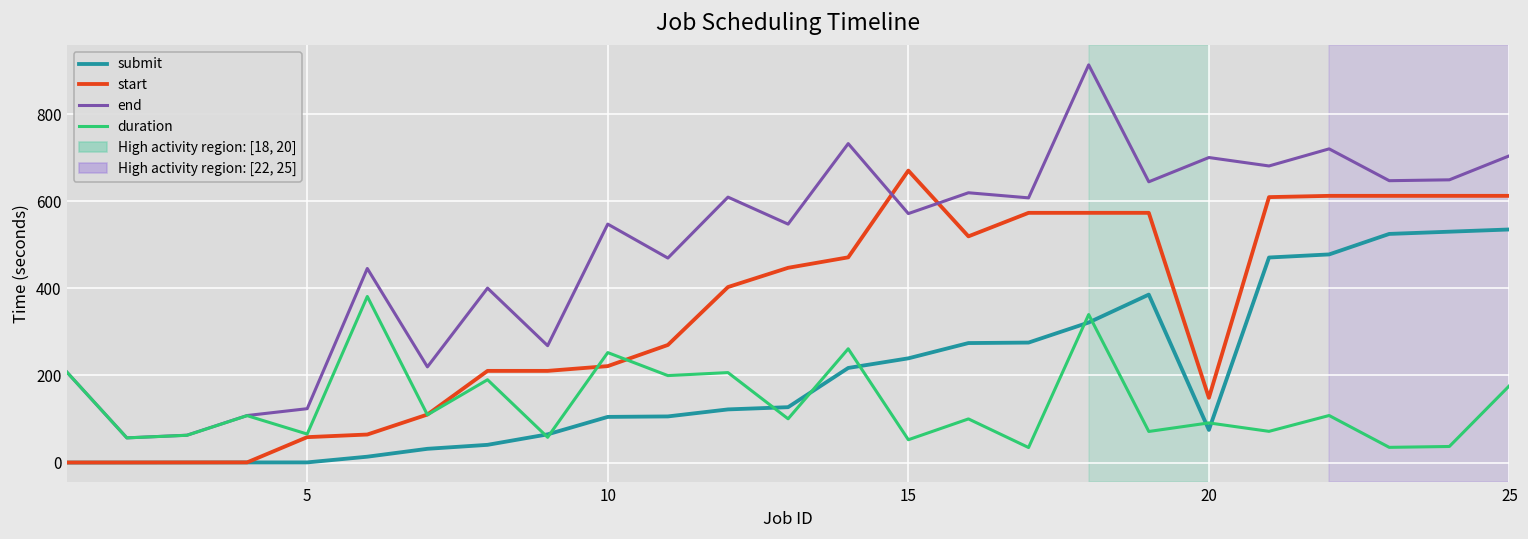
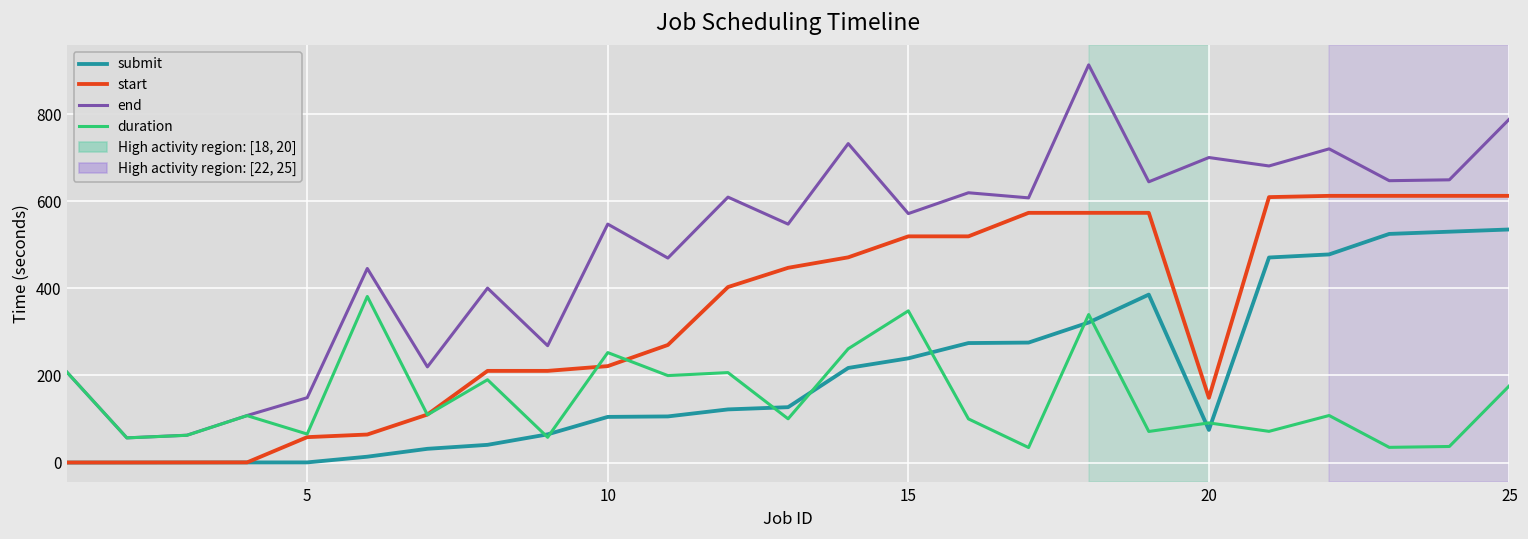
end, 5: 120 -> 150
start, 15: 670 -> 520
duration, 15: 50 -> 350
end, 25: 700 -> 790
